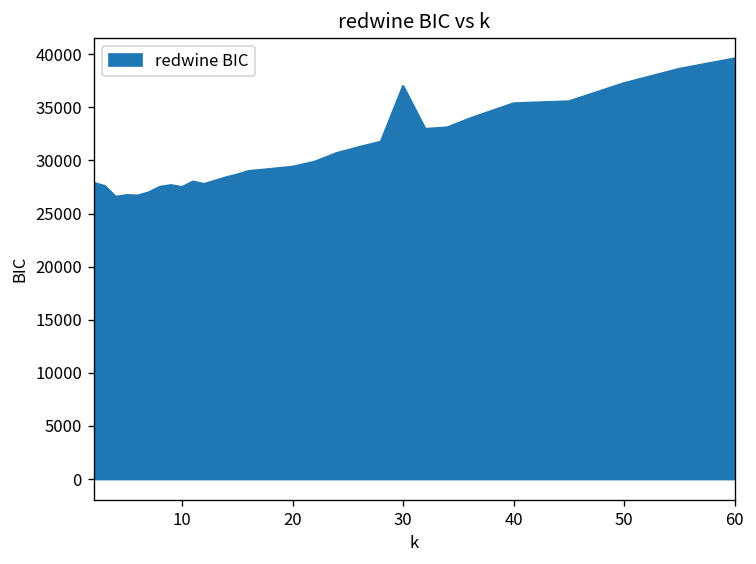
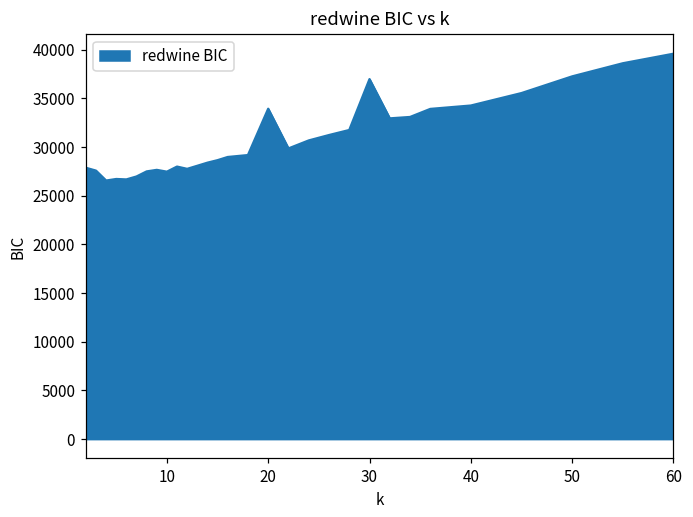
20: 29000 -> 34000
40: 35000 -> 34000
